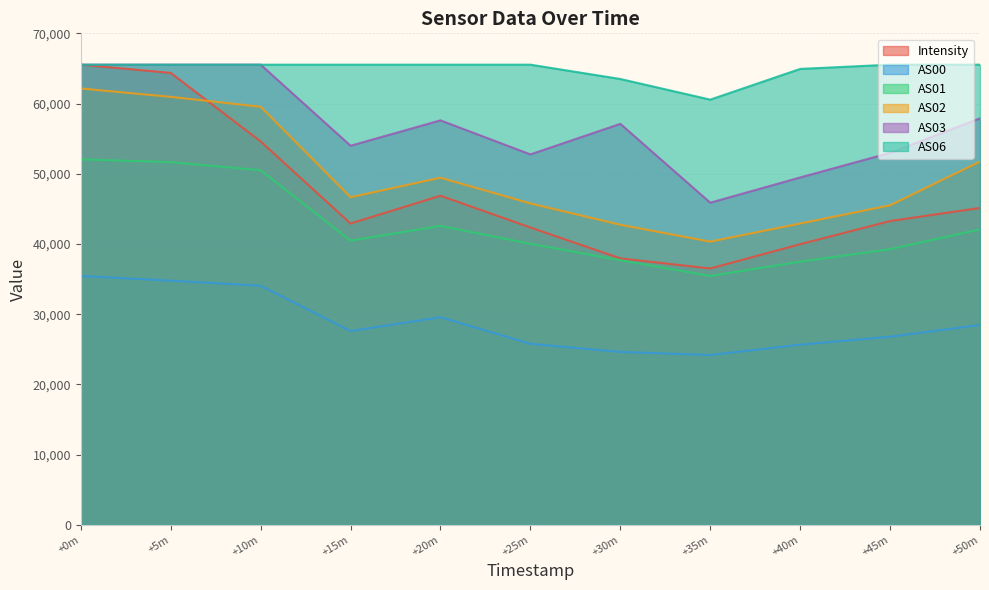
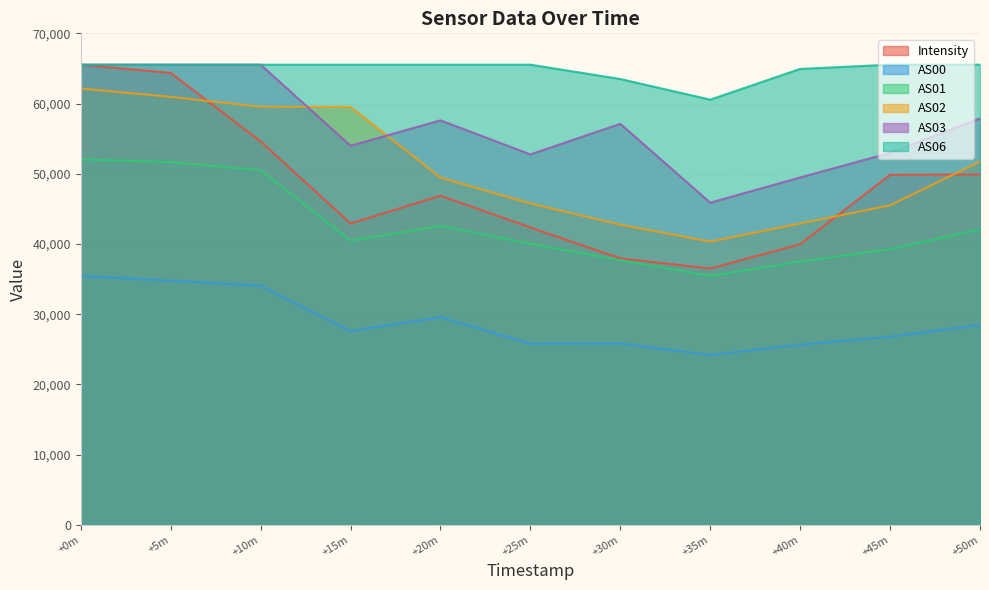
AS02, +15m: 47,000 -> 60,000
AS00, +30m: 25,000 -> 26,000
Intensity, +45m: 43,000 -> 50,000
Intensity, +50m: 45,000 -> 50,000
